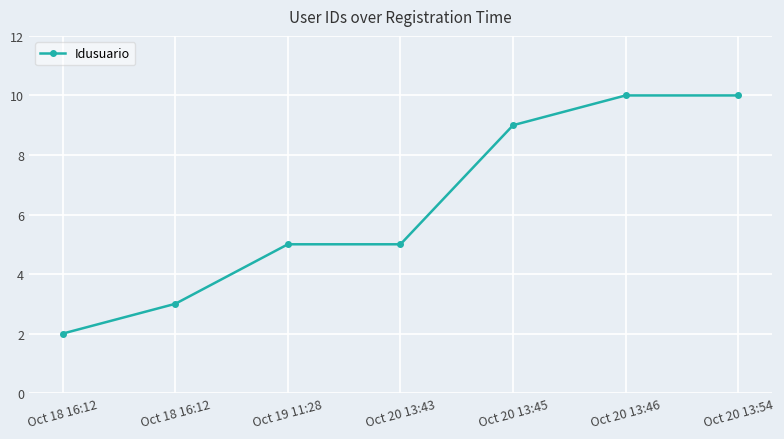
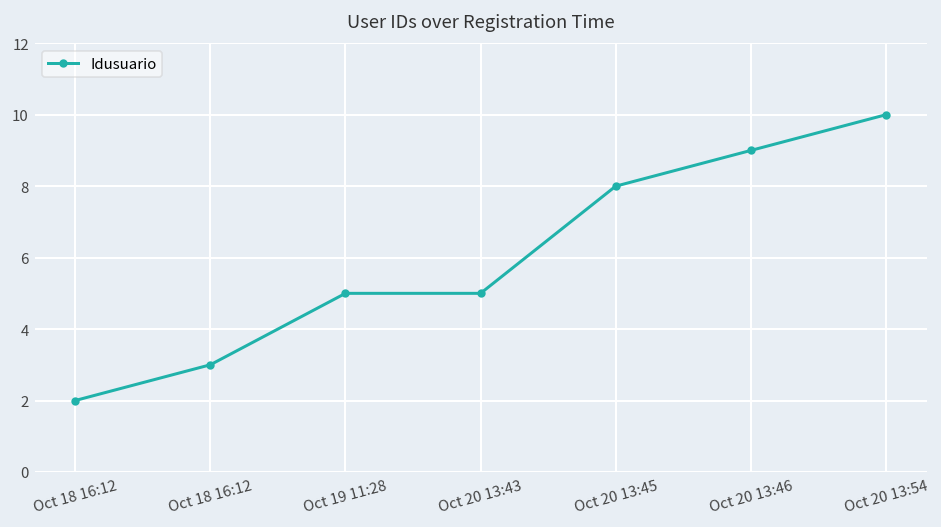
Oct 20 13:45: 9 -> 8
Oct 20 13:46: 10 -> 9
